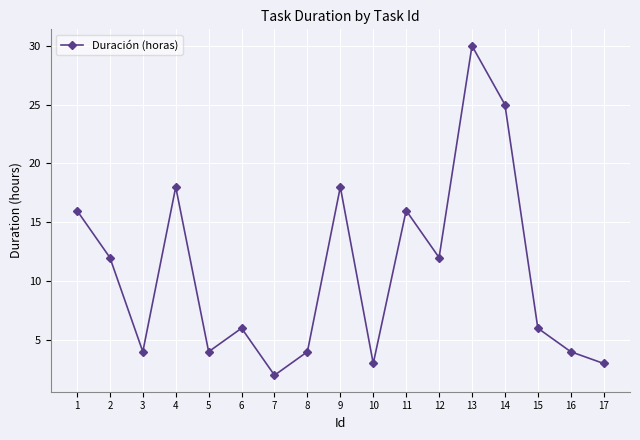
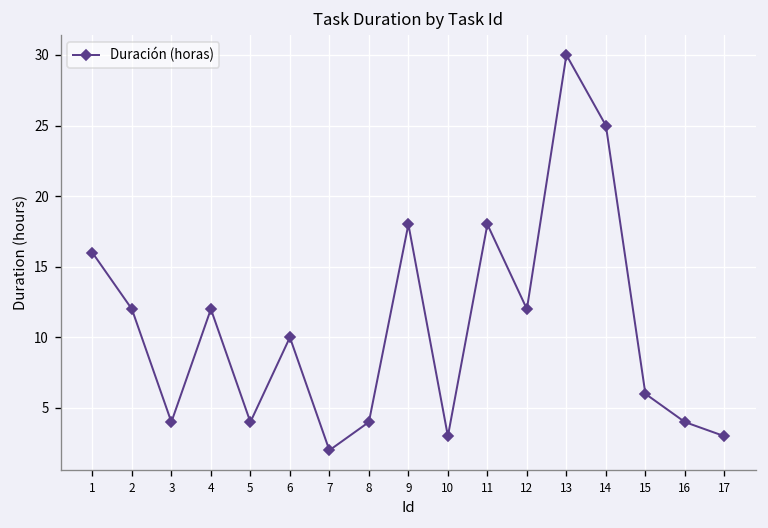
4: 18 -> 12
6: 6 -> 10
11: 16 -> 18
